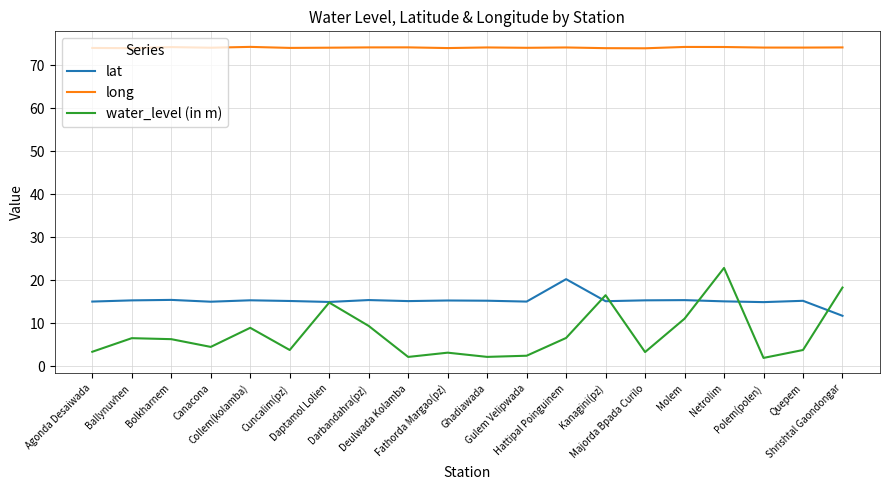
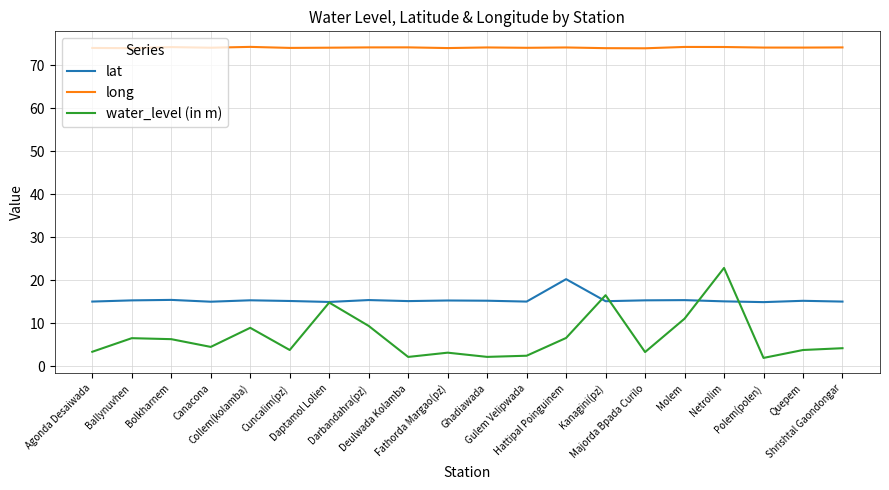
lat, Shrishtal Gaondongar: 12 -> 15
water_level (in m), Shrishtal Gaondongar: 18 -> 4
